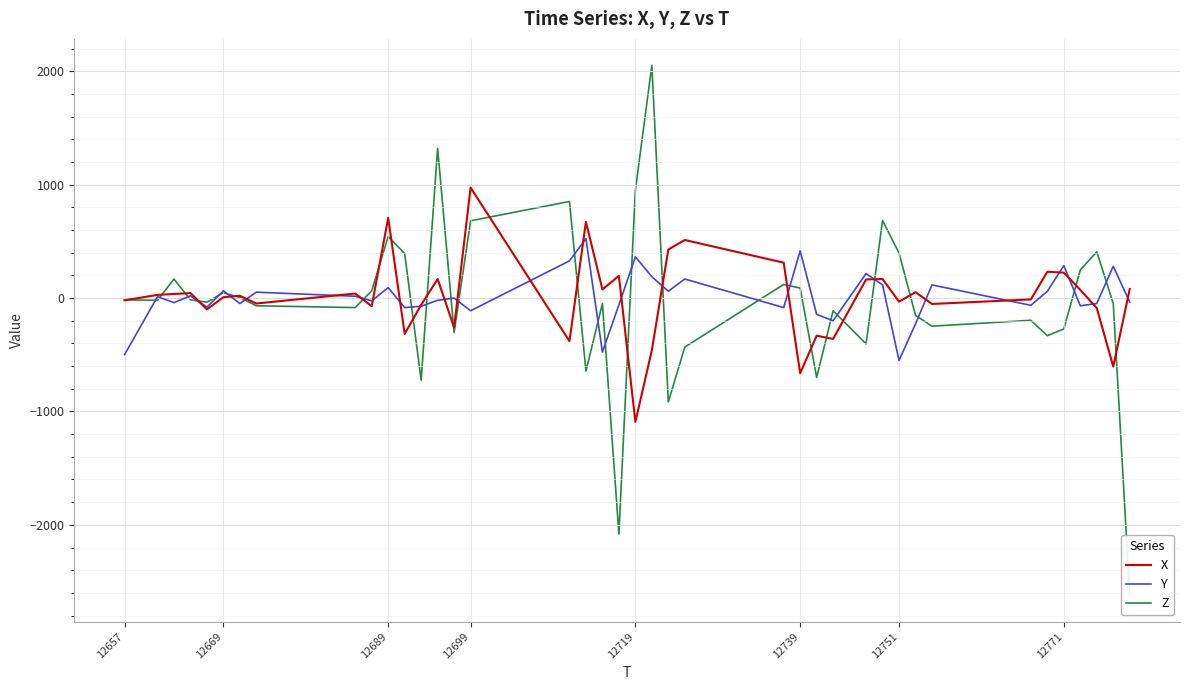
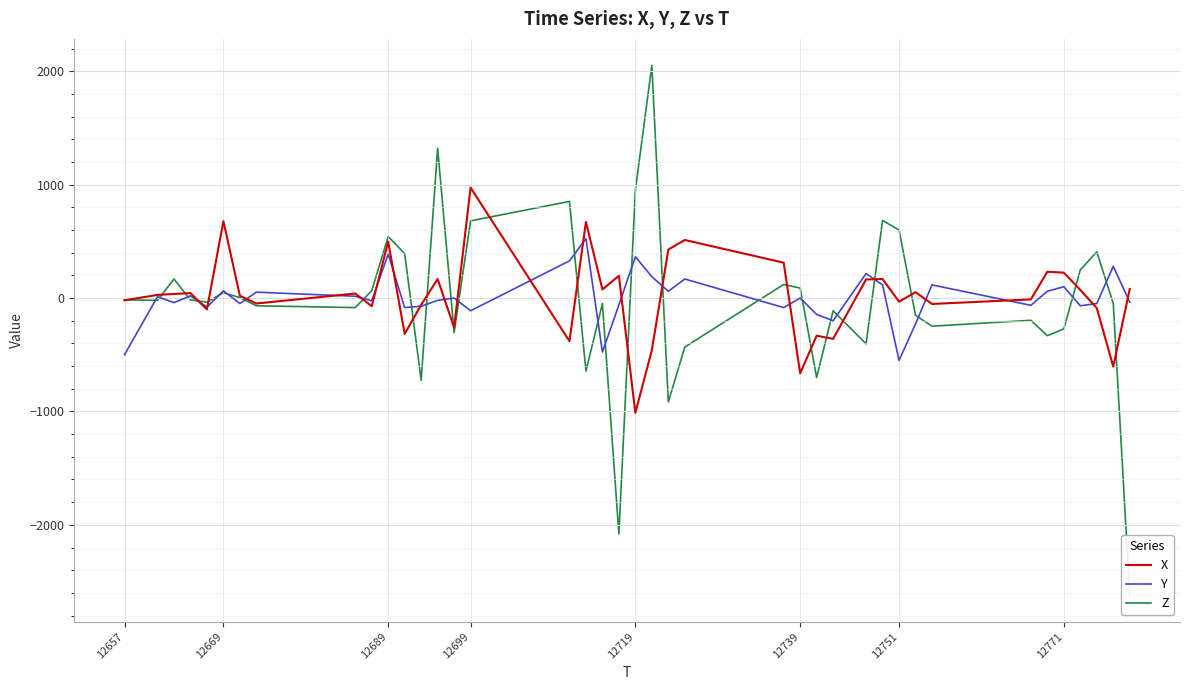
X, 12669: 10 -> 680
X, 12689: 710 -> 500
Y, 12689: 90 -> 390
X, 12719: -1090 -> -1010
Y, 12739: 420 -> 0
Z, 12751: 400 -> 600
Y, 12771: 290 -> 100
